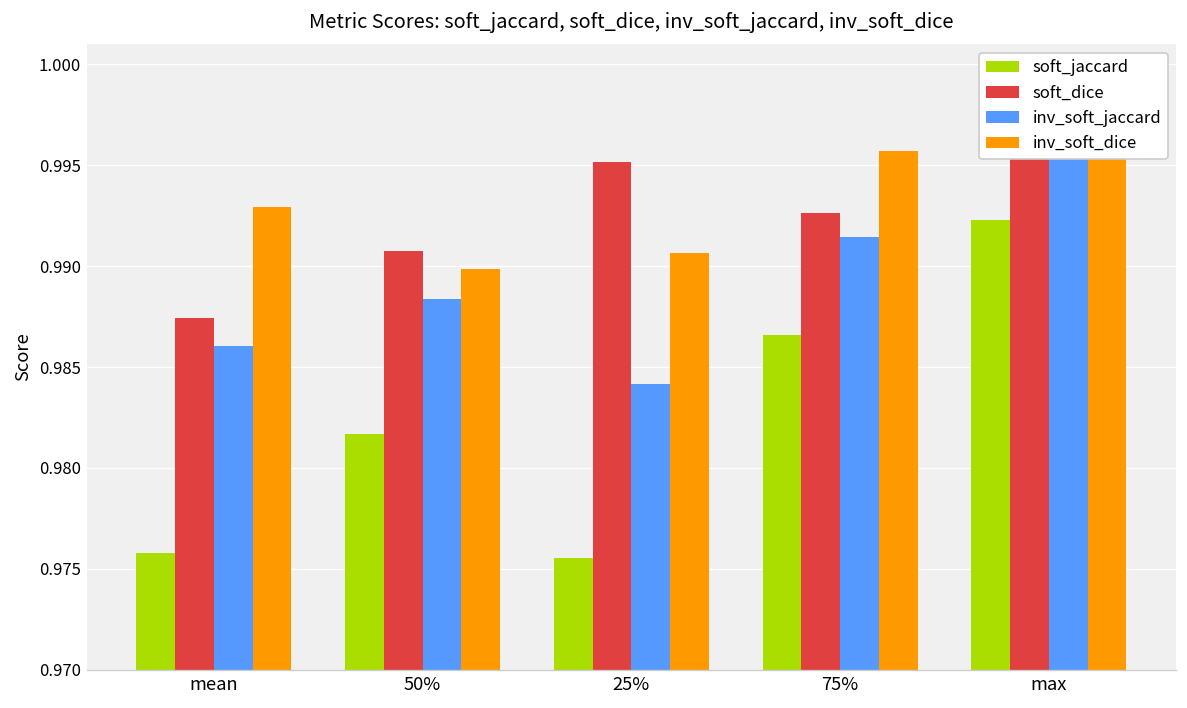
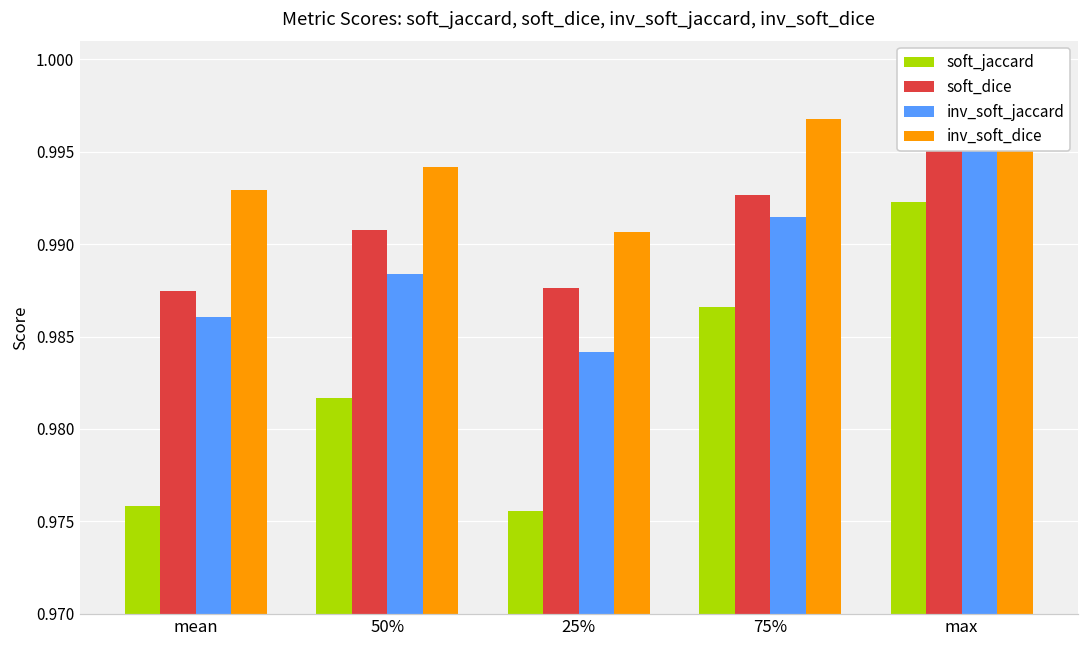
inv_soft_dice, 50%: 0.9899 -> 0.9942
soft_dice, 25%: 0.9952 -> 0.9876
inv_soft_dice, 75%: 0.9957 -> 0.9968
